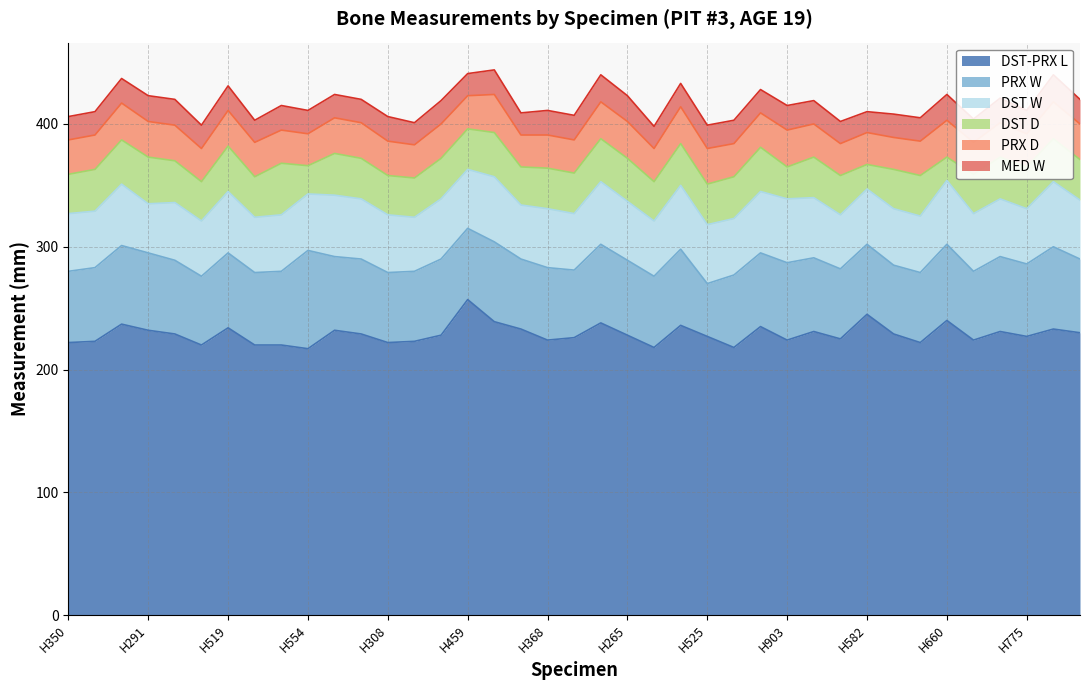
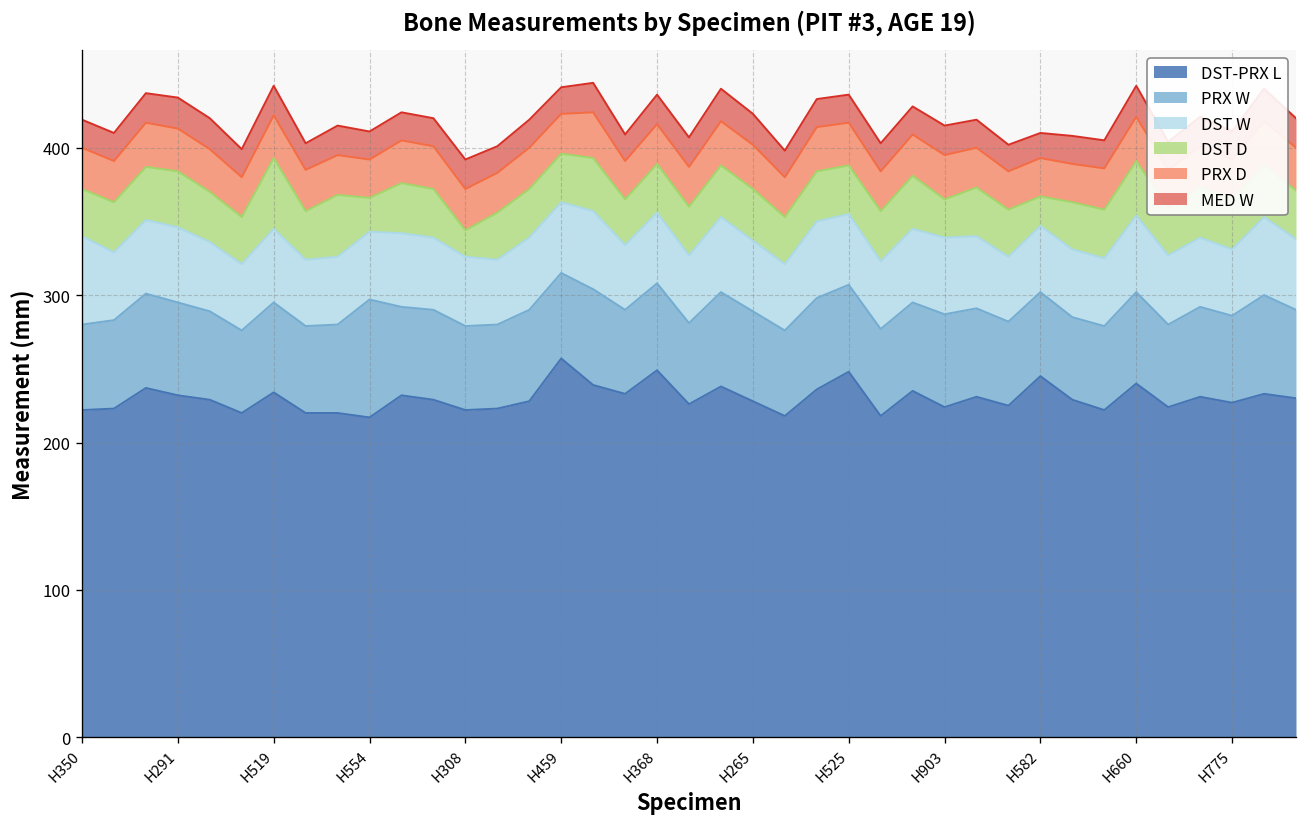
DST W, H350: 47 -> 60
DST W, H291: 40 -> 51
DST D, H519: 37 -> 48
DST D, H308: 32 -> 18
DST-PRX L, H368: 224 -> 249
DST-PRX L, H525: 227 -> 248
PRX W, H525: 43 -> 59
DST D, H660: 19 -> 37
